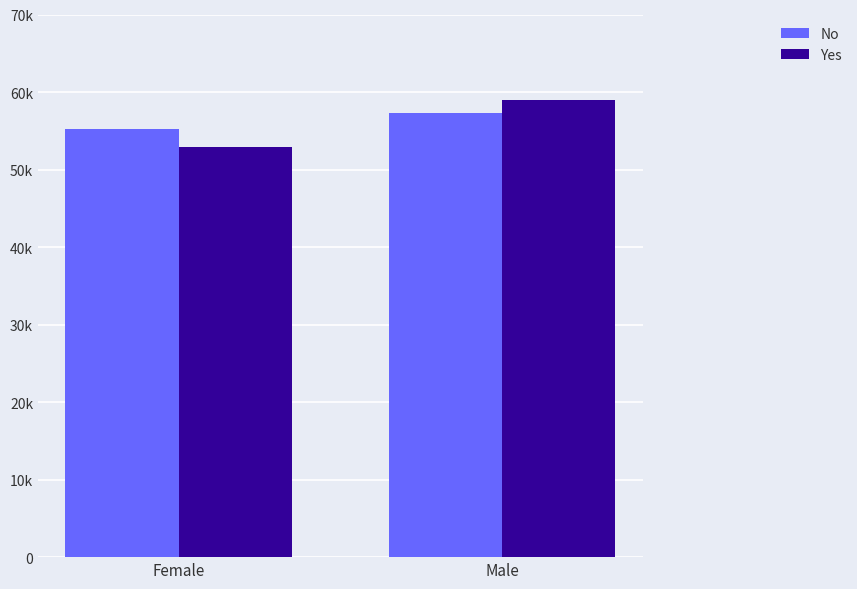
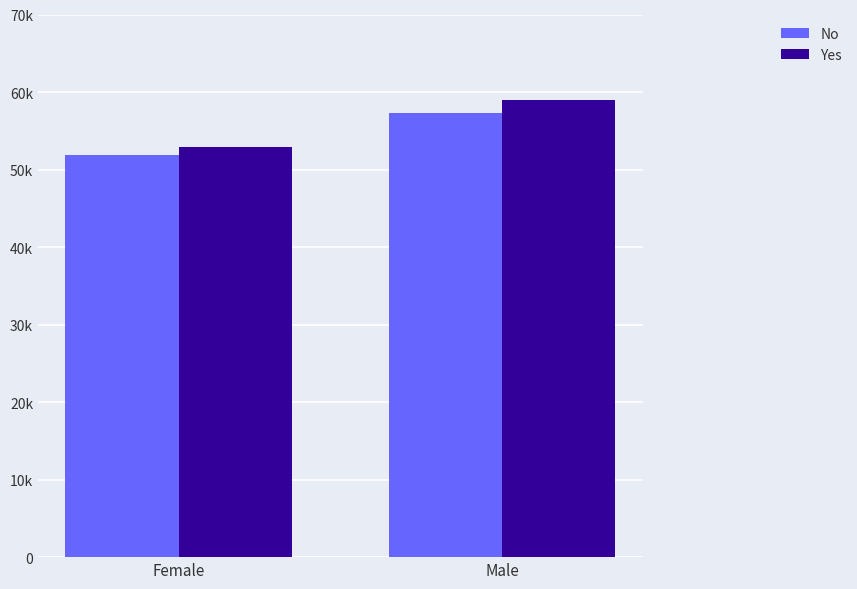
No, Female: 55000 -> 52000
